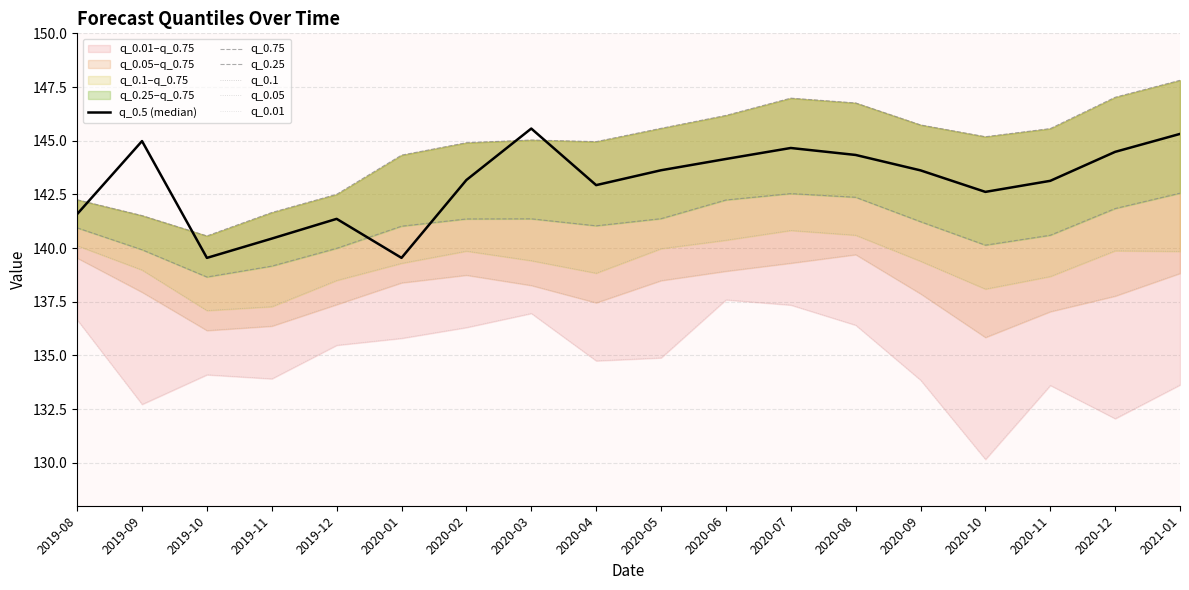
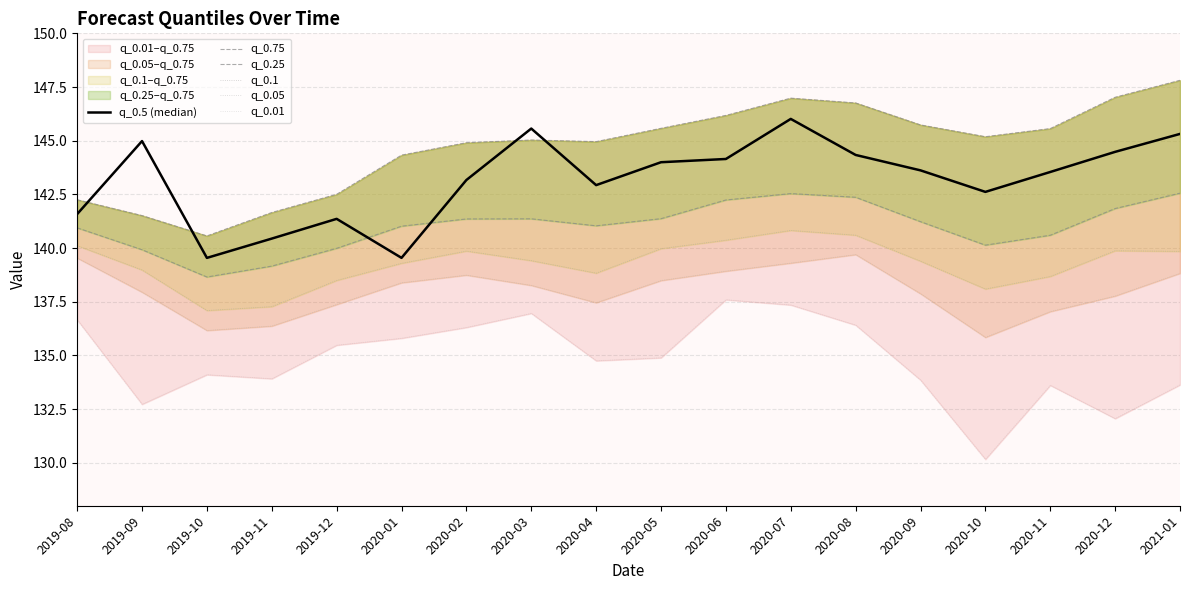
q_0.5 (median), 2020-05: 143.6 -> 144.0
q_0.5 (median), 2020-07: 144.7 -> 146.0
q_0.5 (median), 2020-11: 143.1 -> 143.5
